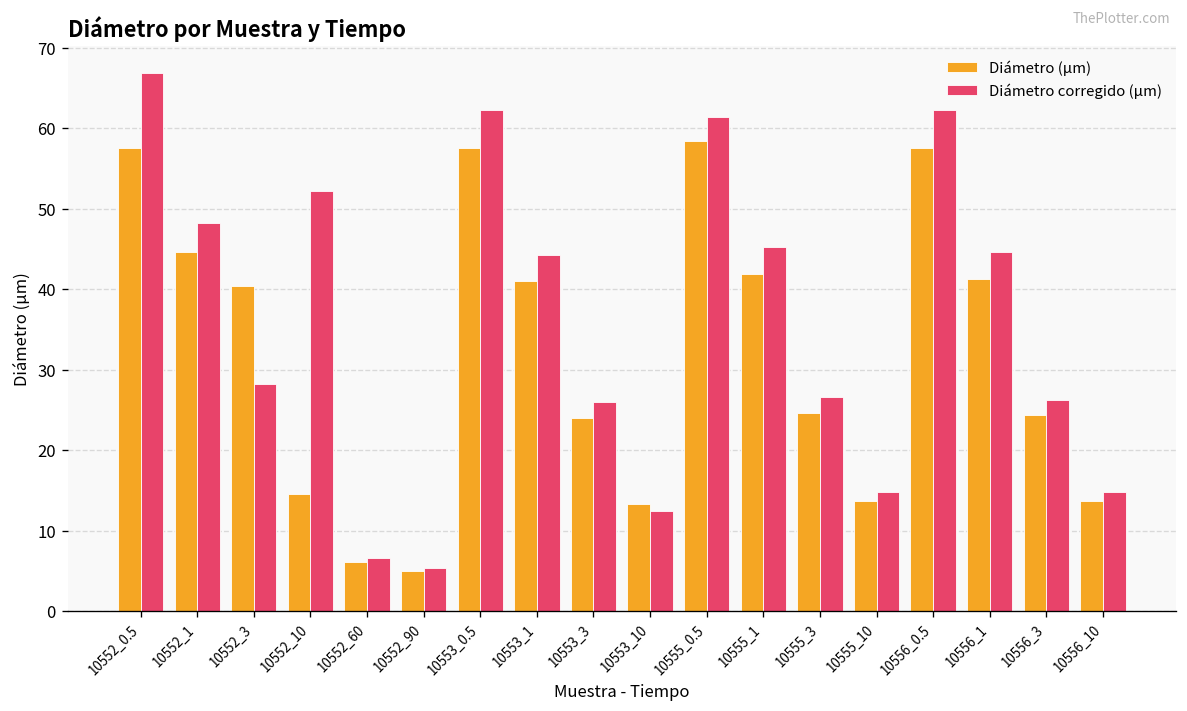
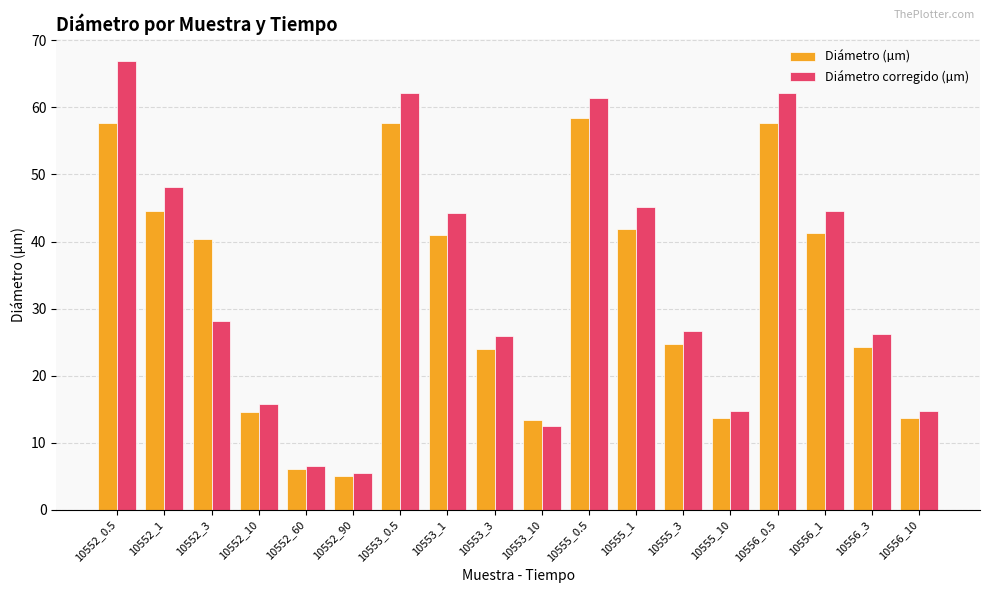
Diámetro corregido (µm), 10552_10: 52 -> 16
